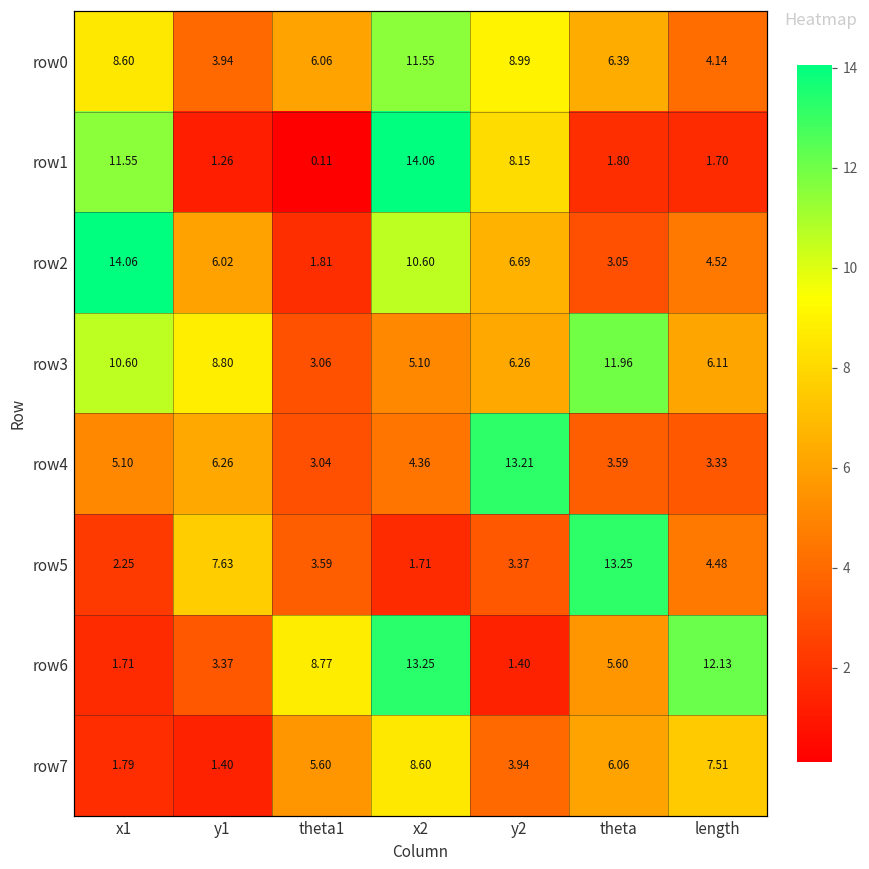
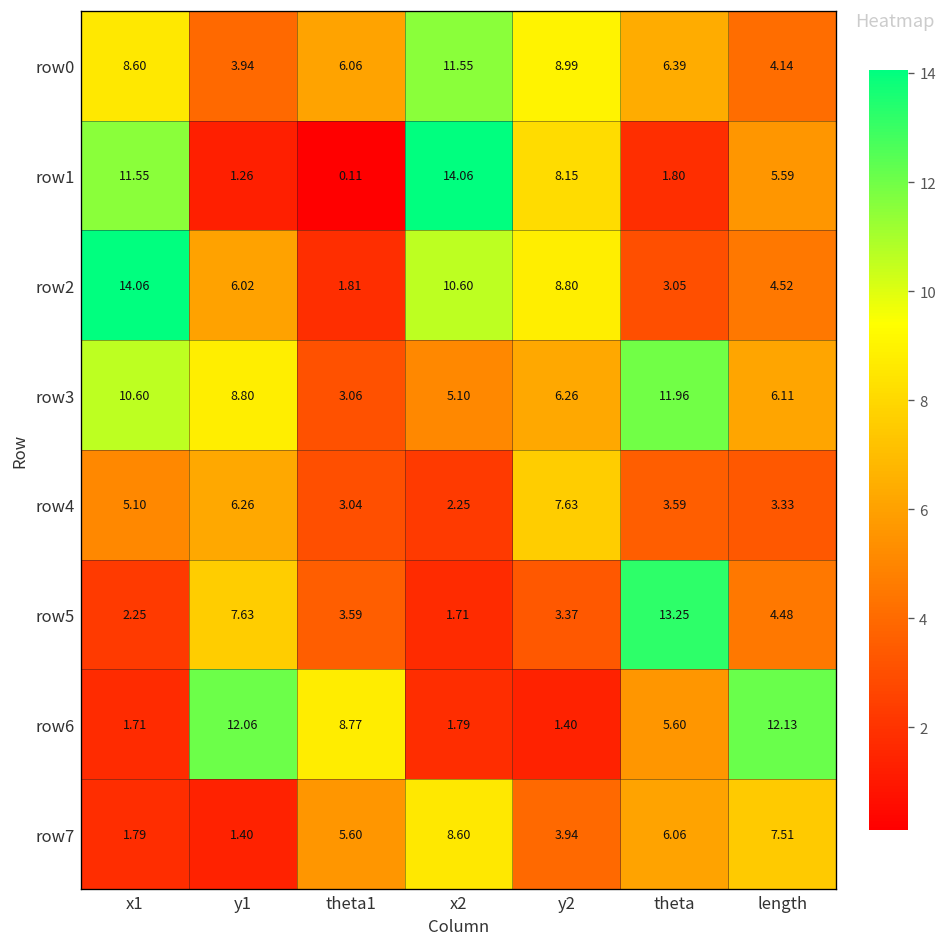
row1, length: 1.70 -> 5.59
row2, y2: 6.69 -> 8.80
row4, x2: 4.36 -> 2.25
row4, y2: 13.21 -> 7.63
row6, y1: 3.37 -> 12.06
row6, x2: 13.25 -> 1.79
